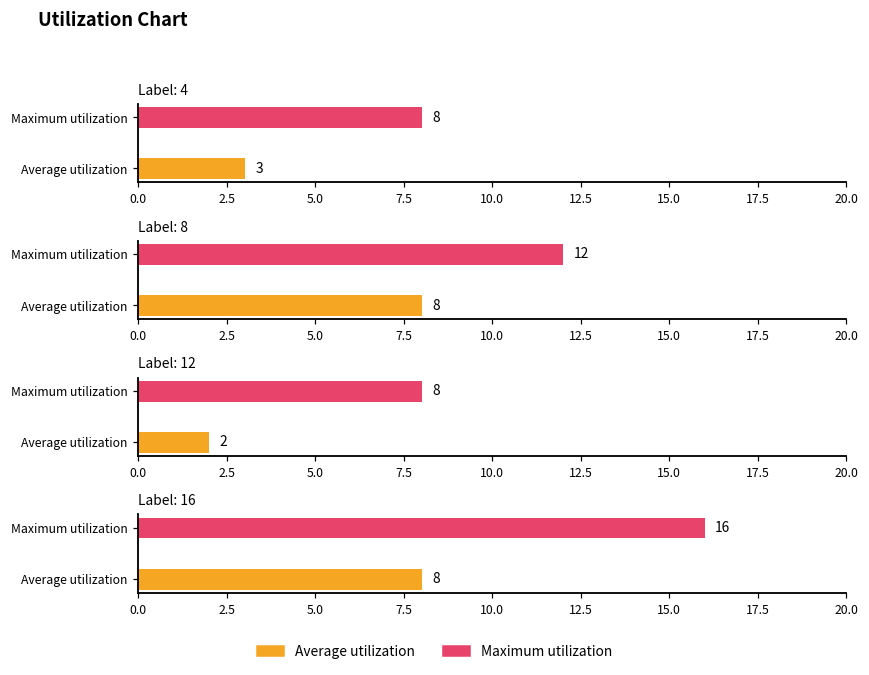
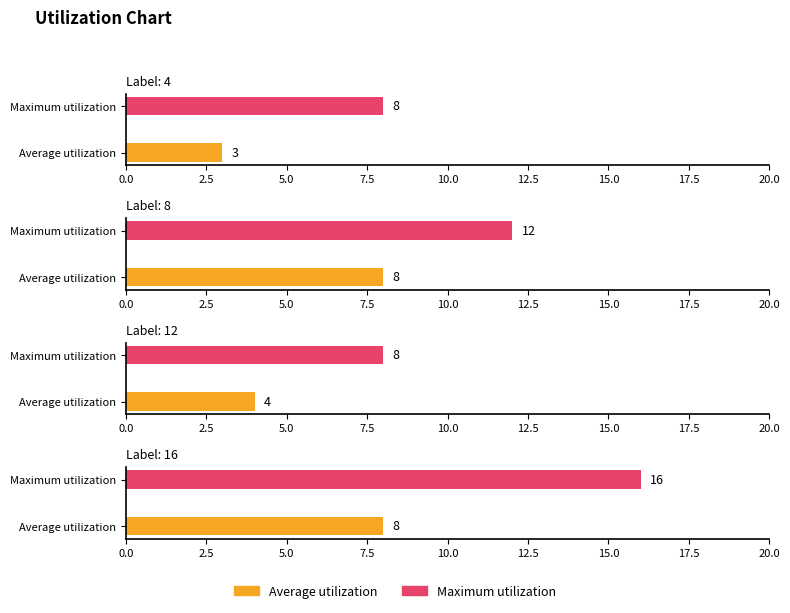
Label: 12, Average utilization: 2 -> 4
